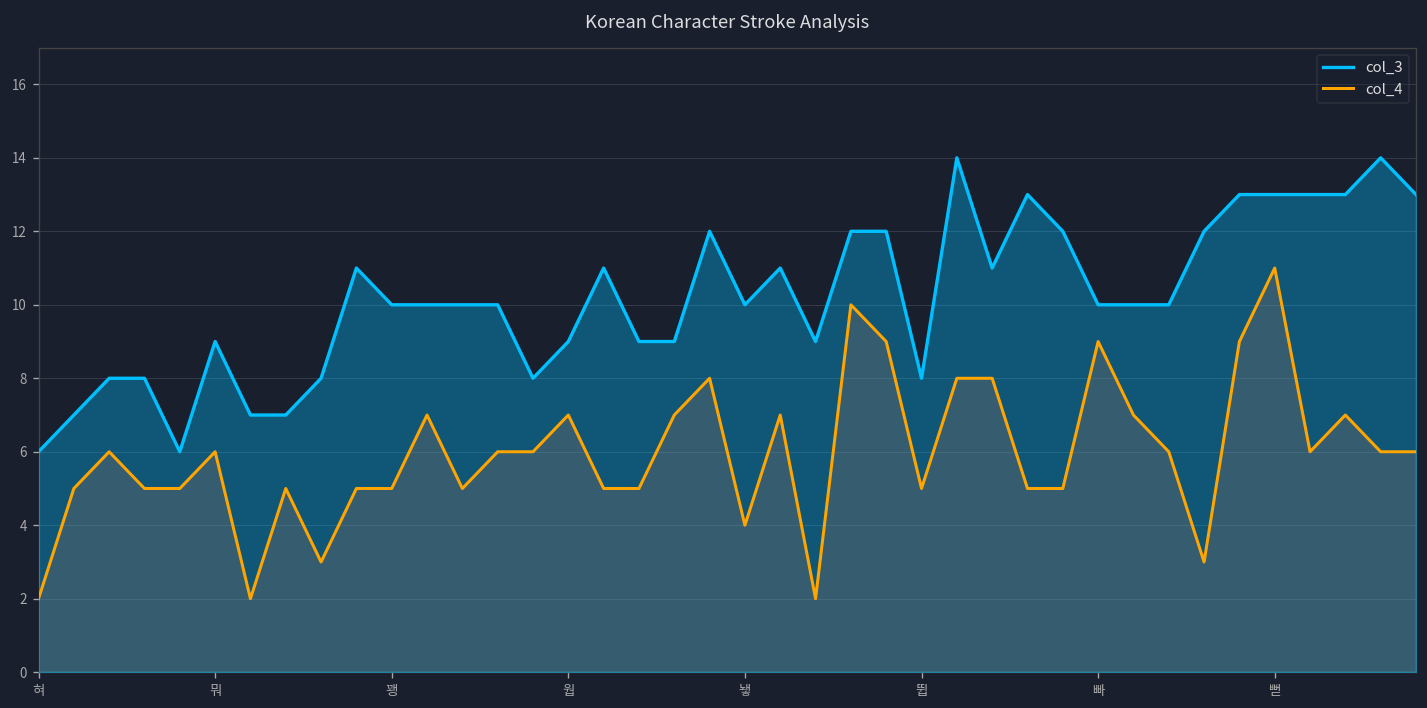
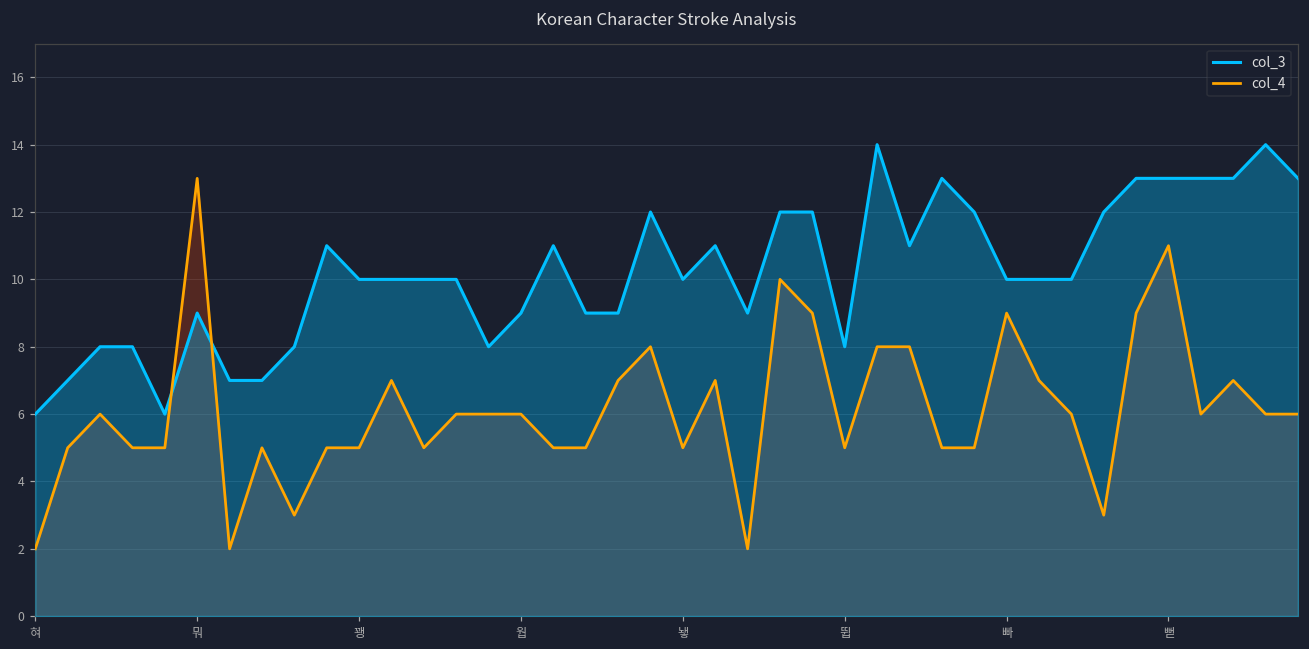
col_4, 뭐: 6 -> 13
col_4, 웝: 7 -> 6
col_4, 뇋: 4 -> 5
